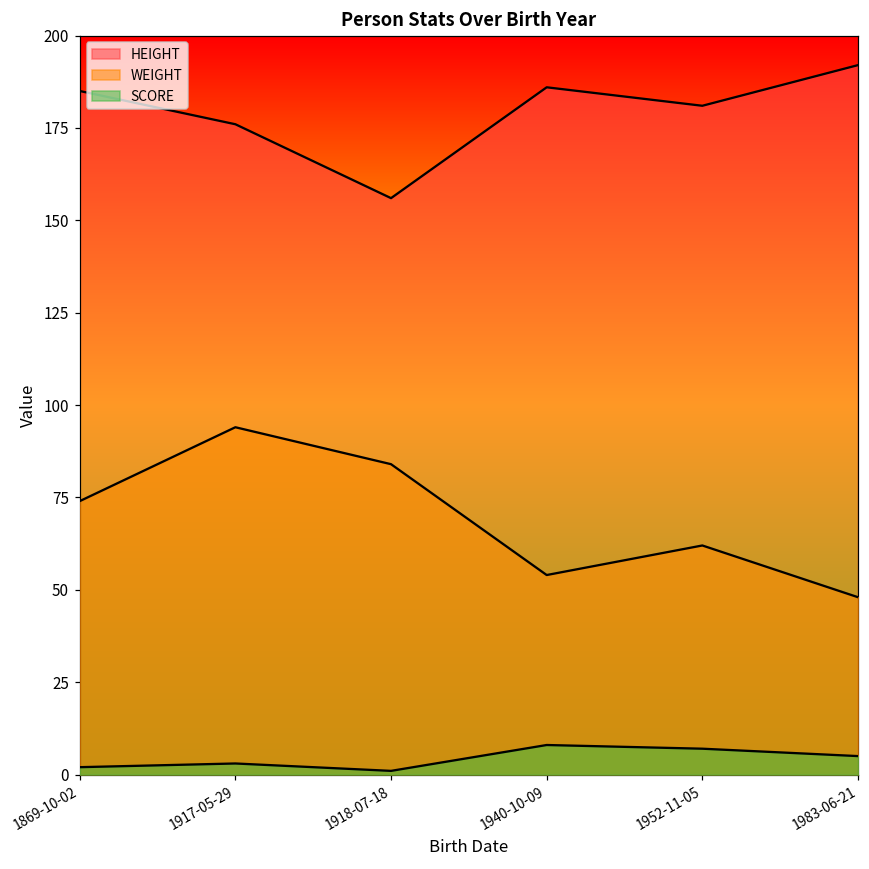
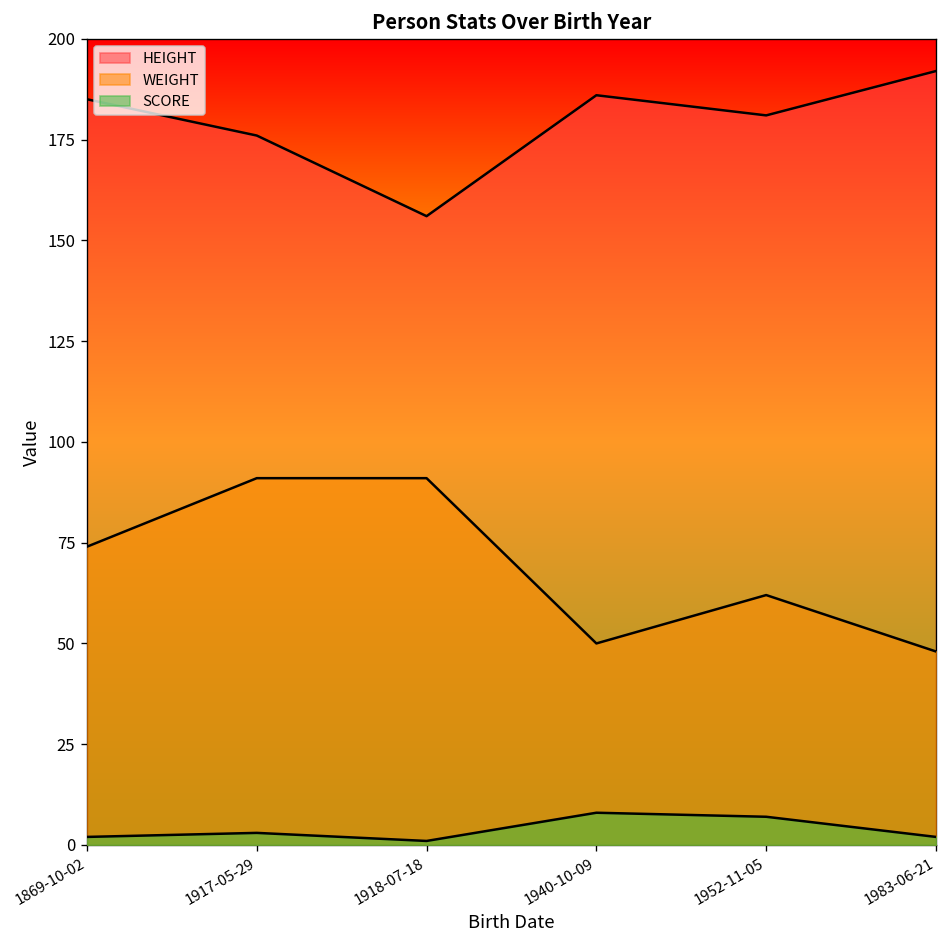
WEIGHT, 1917-05-29: 94 -> 91
WEIGHT, 1918-07-18: 84 -> 91
WEIGHT, 1940-10-09: 54 -> 50
SCORE, 1983-06-21: 5 -> 2
